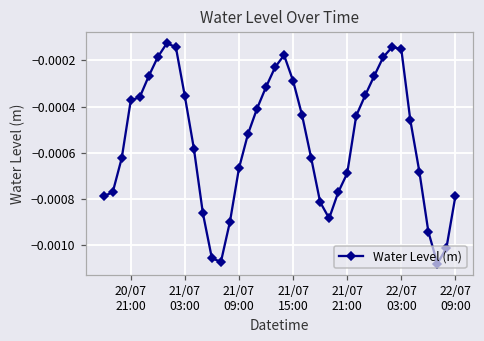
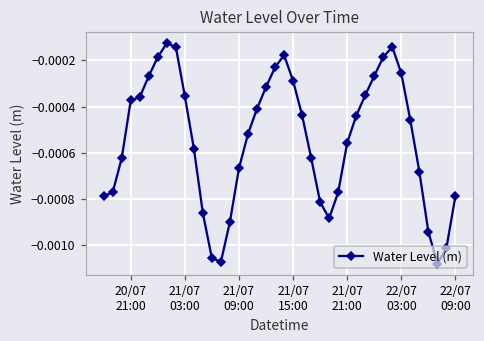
21/07 21:00: -0.00069 -> -0.00056
22/07 03:00: -0.00015 -> -0.00026
